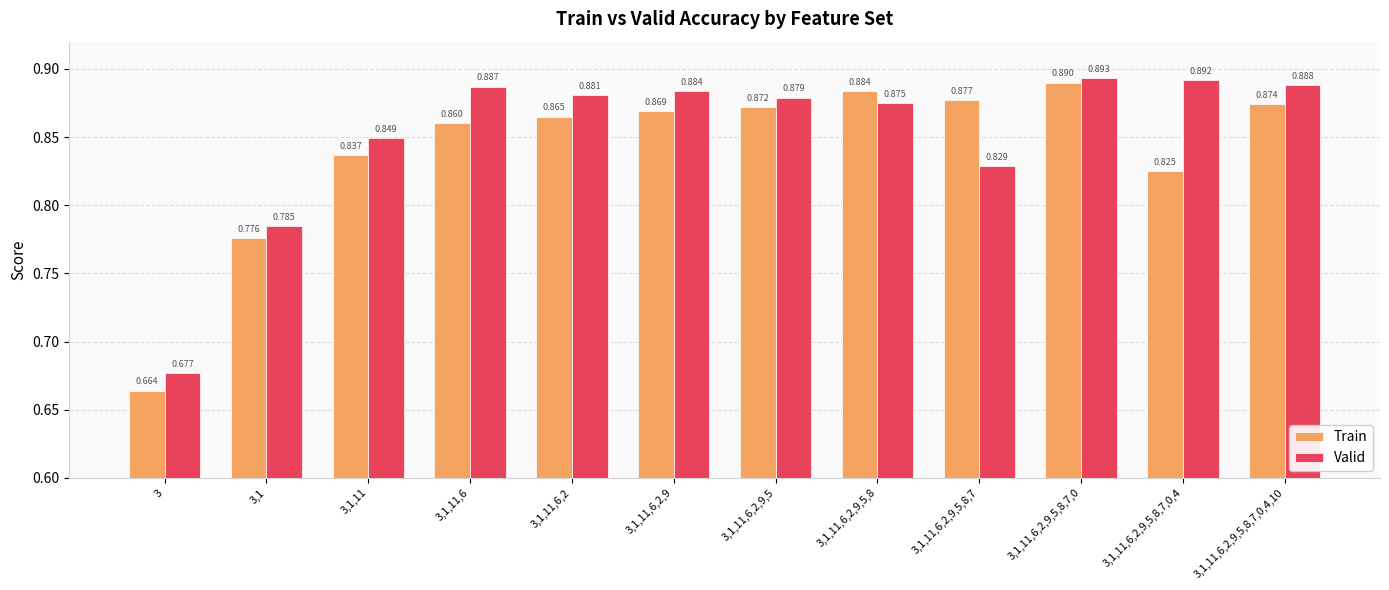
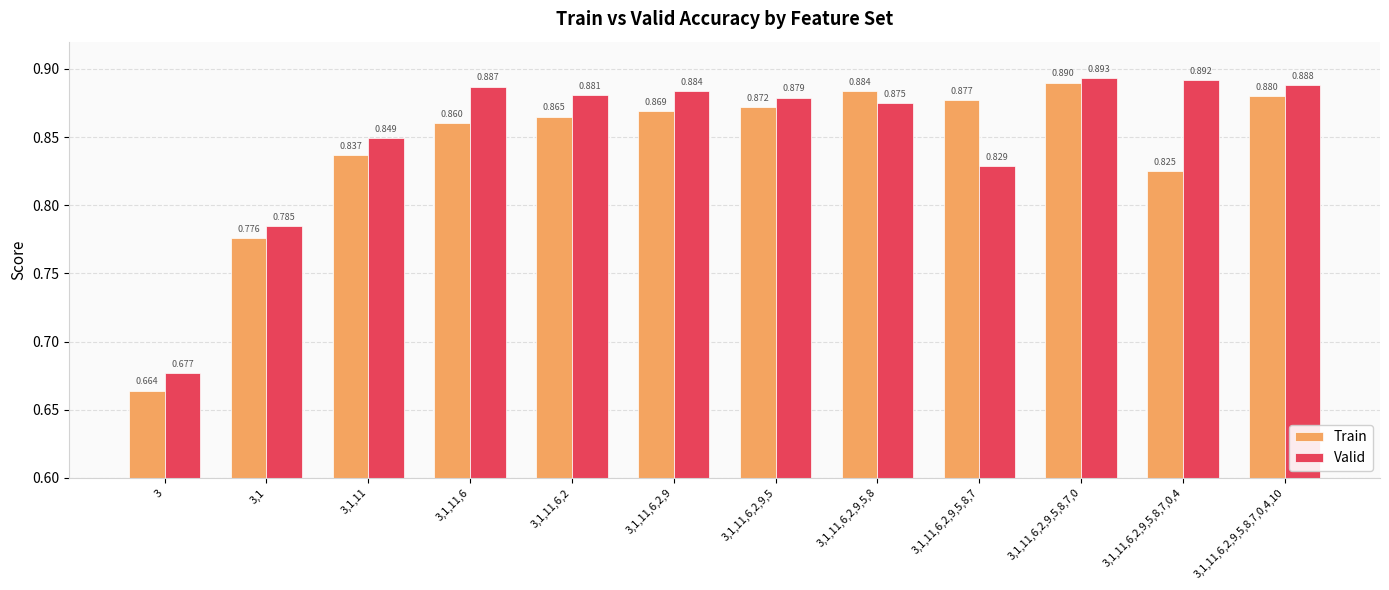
Train, 3,1,11,6,2,9,5,8,7,0,4,10: 0.874 -> 0.880
